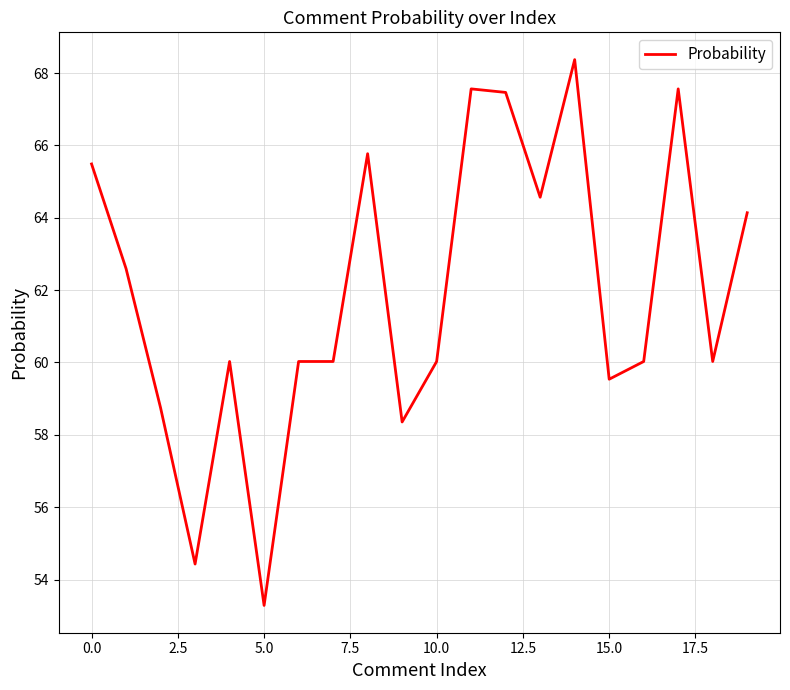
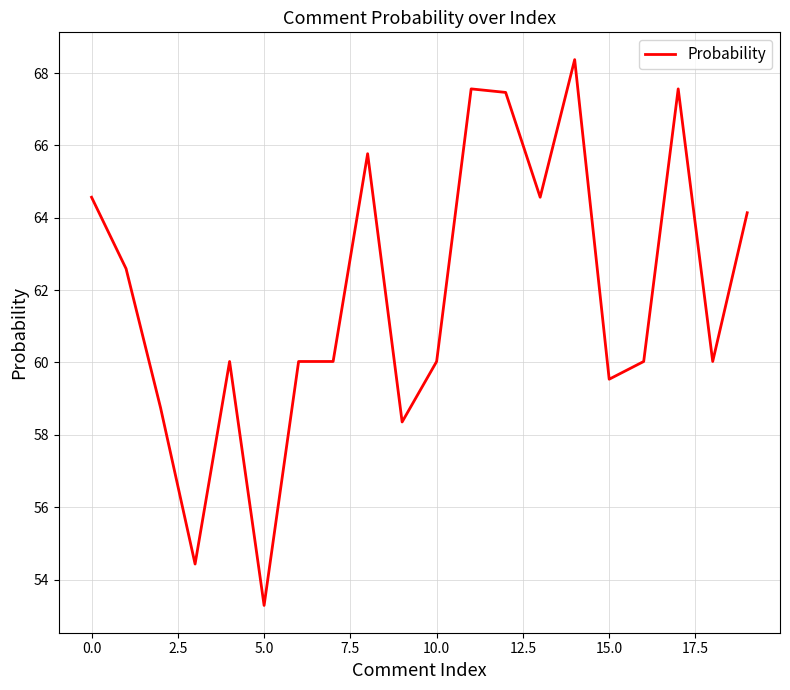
0.0: 65.5 -> 64.6
